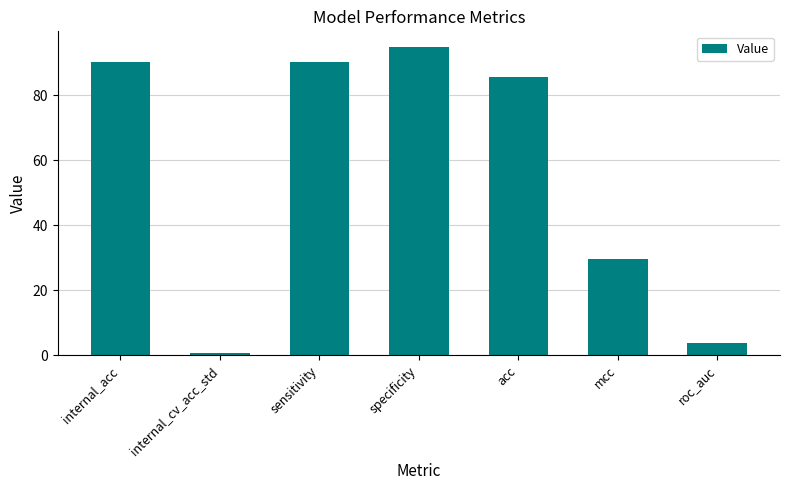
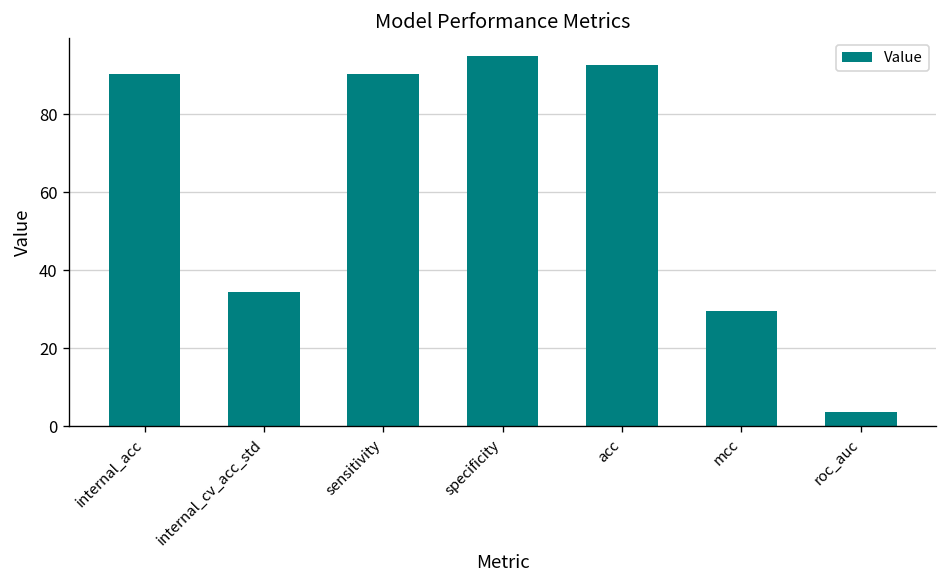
internal_cv_acc_std: 1 -> 35
acc: 86 -> 93
